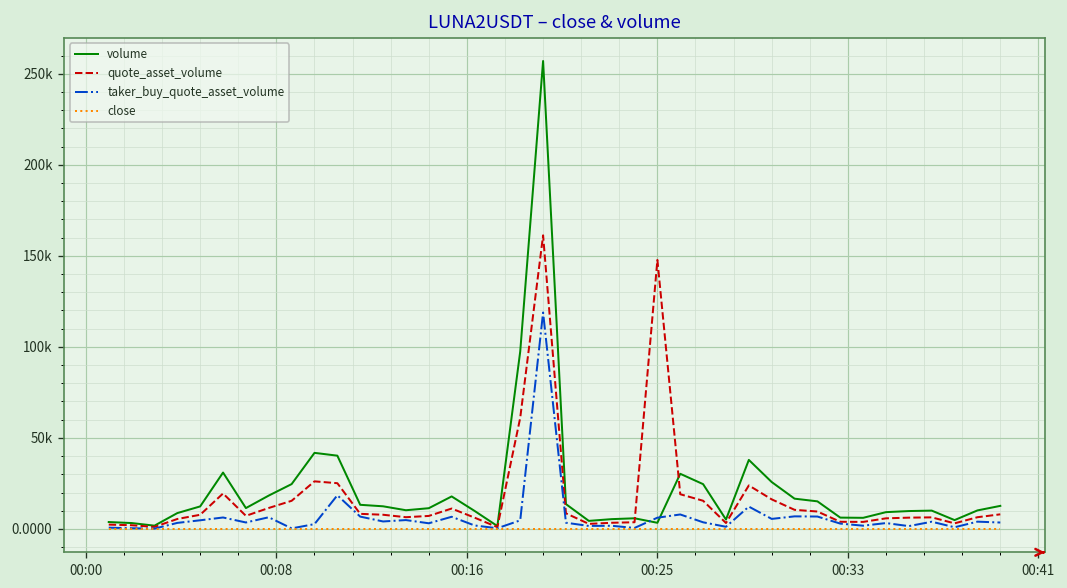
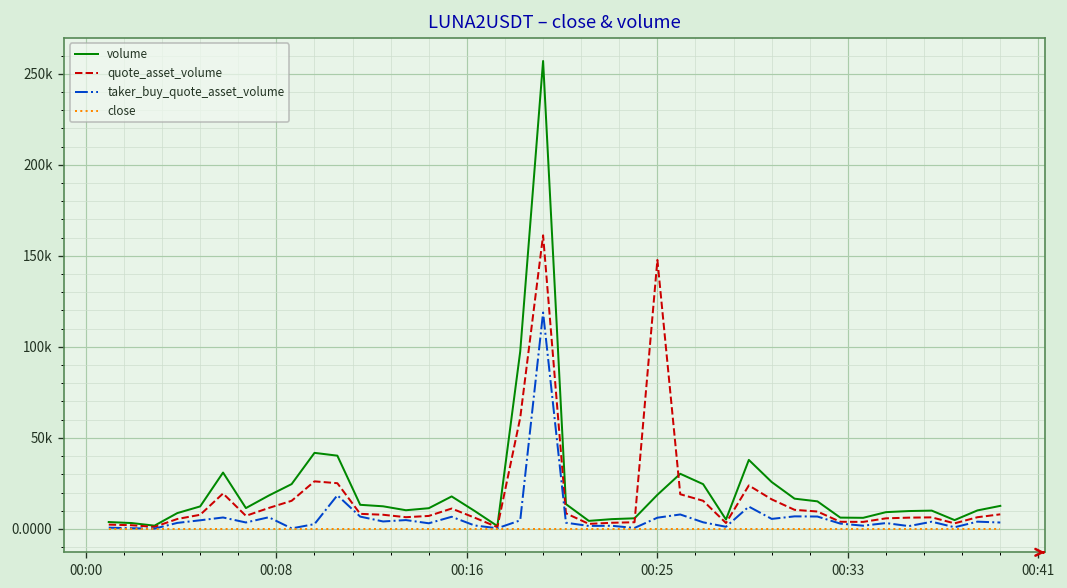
volume, 00:25: 3000 -> 19000
